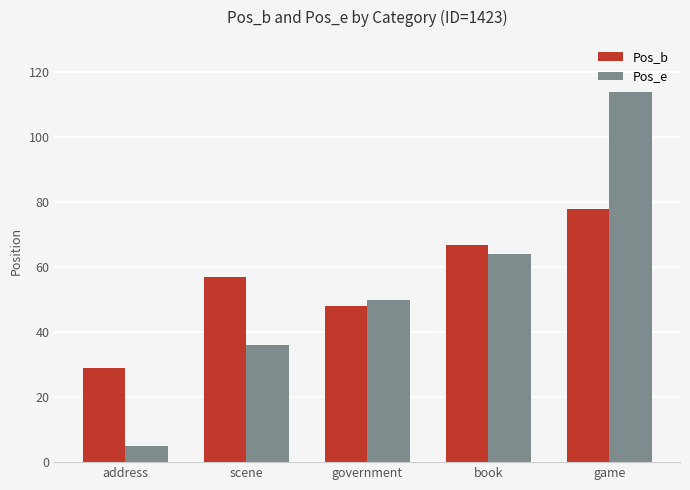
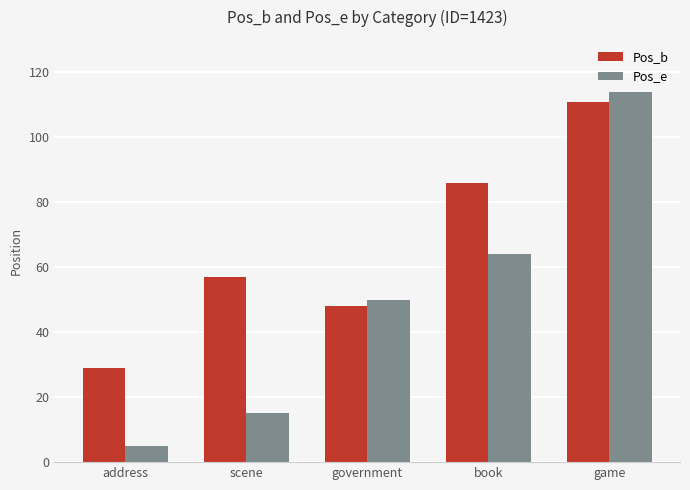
Pos_e, scene: 36 -> 15
Pos_b, book: 67 -> 86
Pos_b, game: 78 -> 111
